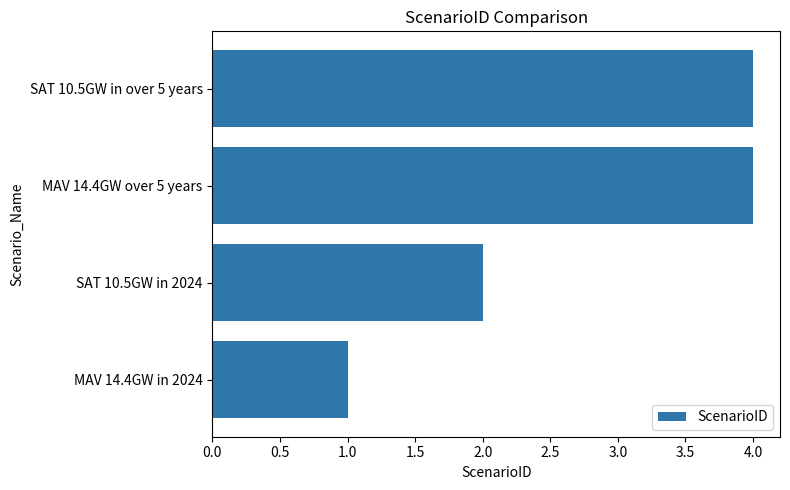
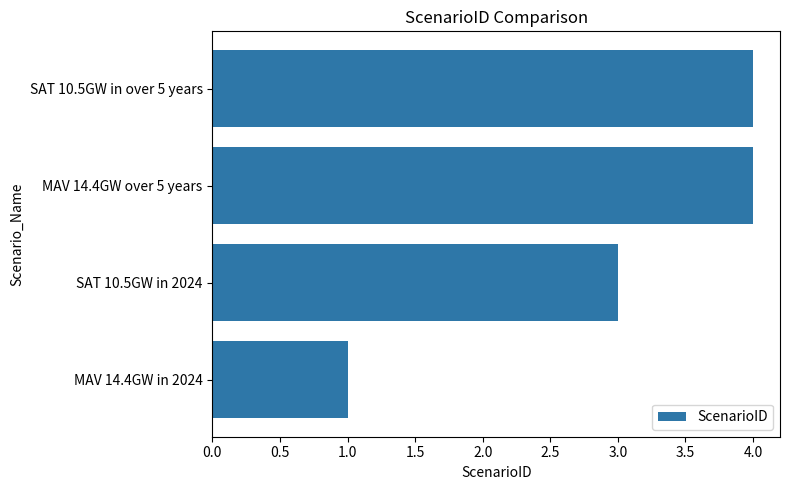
SAT 10.5GW in 2024: 2 -> 3
